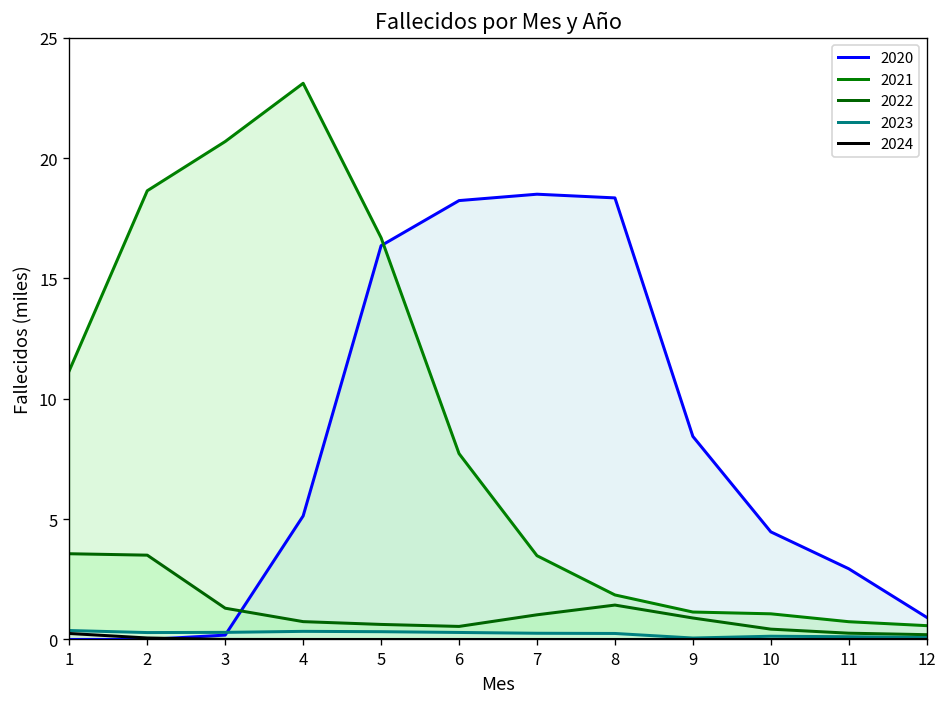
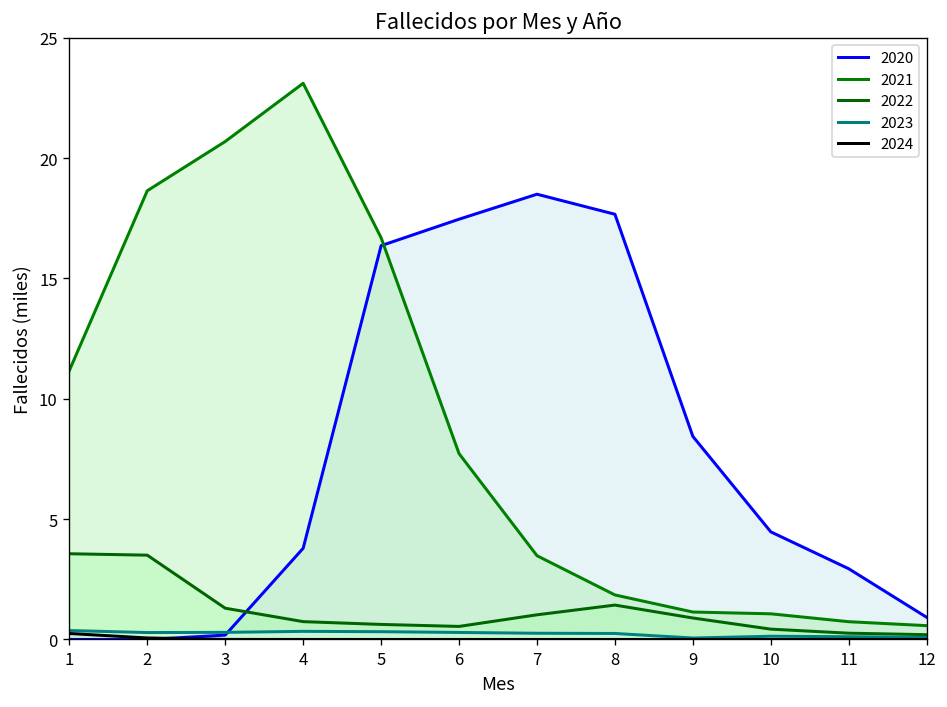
2020, 4: 5.1 -> 3.8
2020, 6: 18.2 -> 17.5
2020, 8: 18.3 -> 17.7
